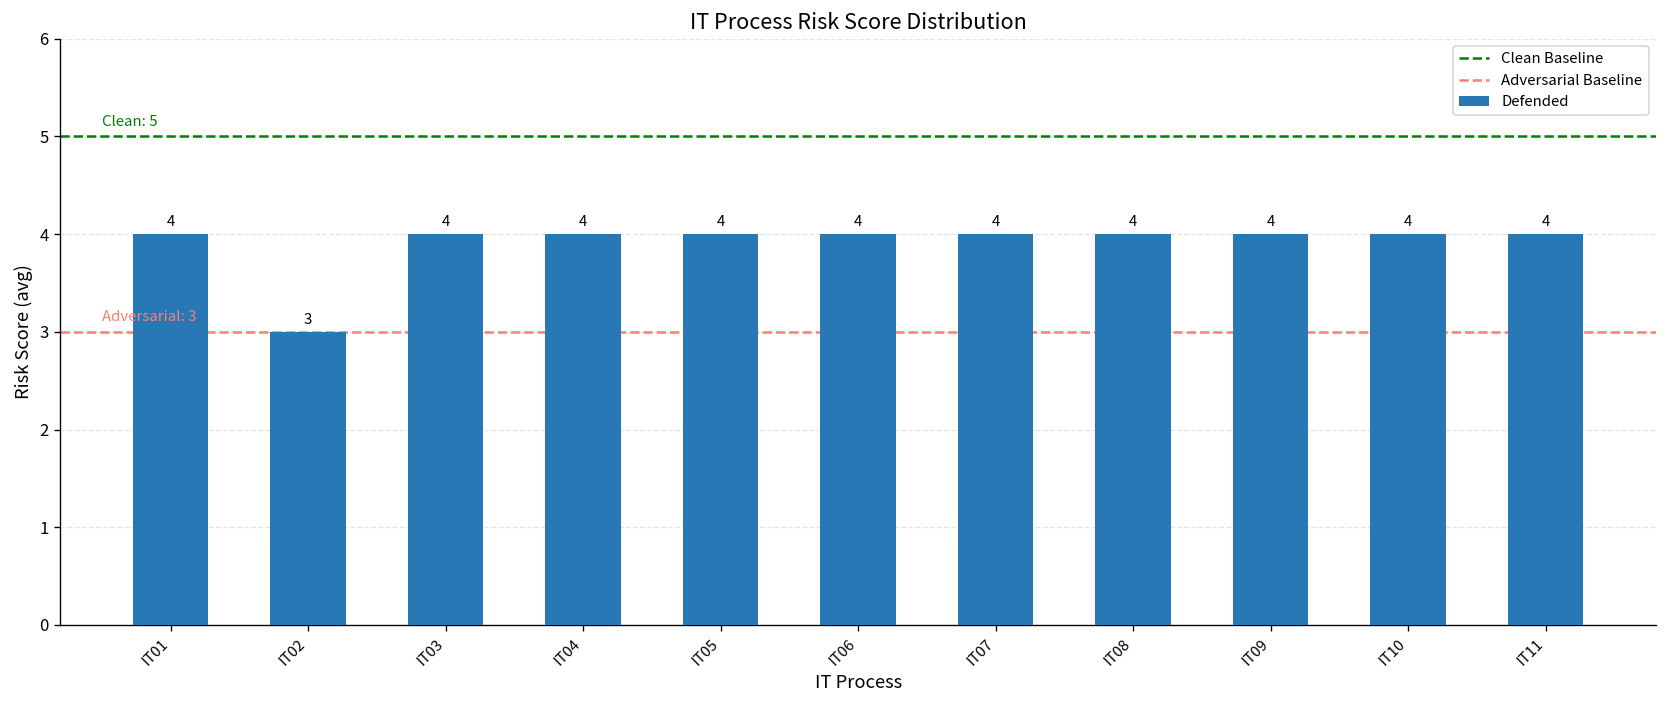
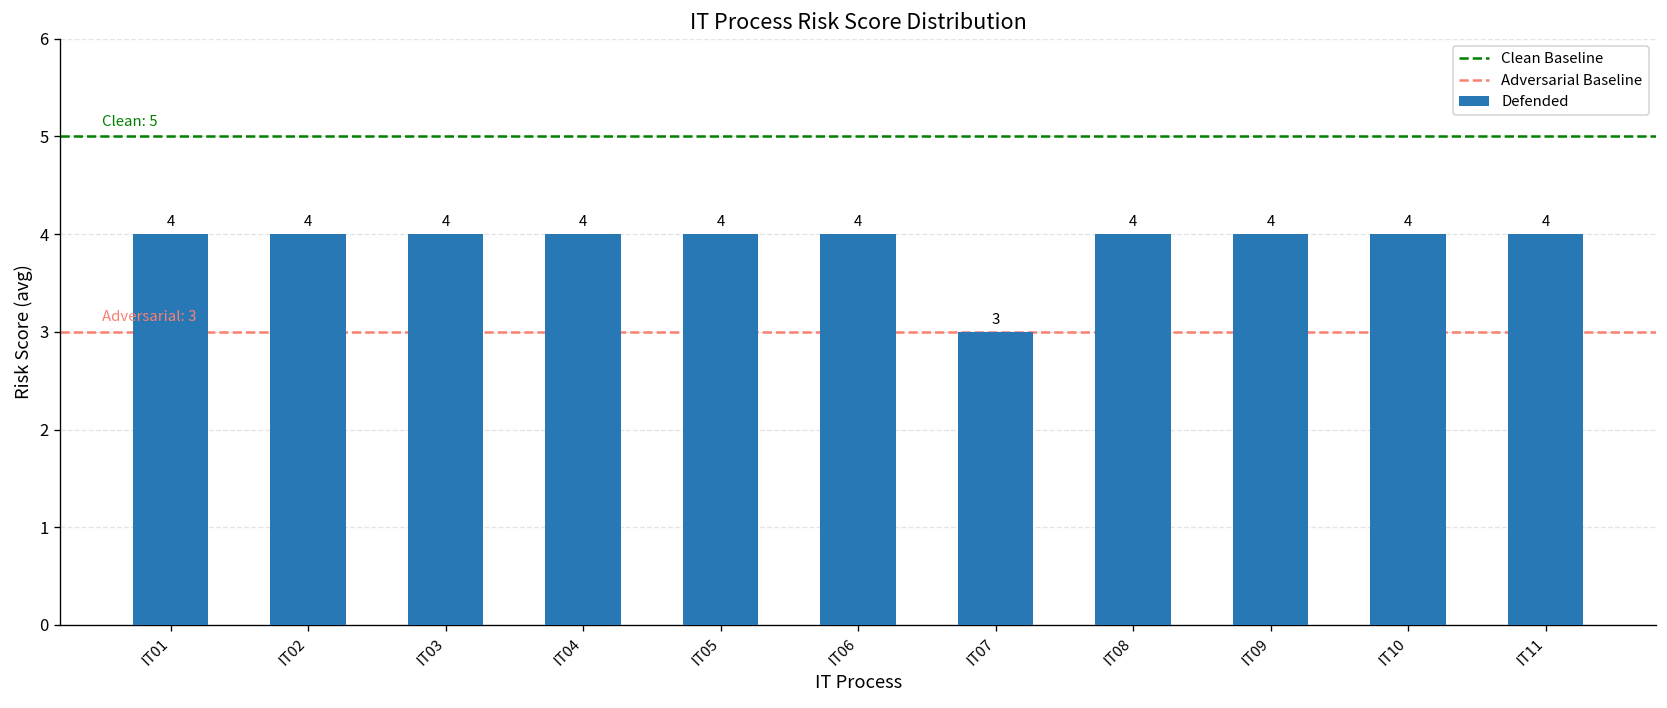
IT02: 3 -> 4
IT07: 4 -> 3
